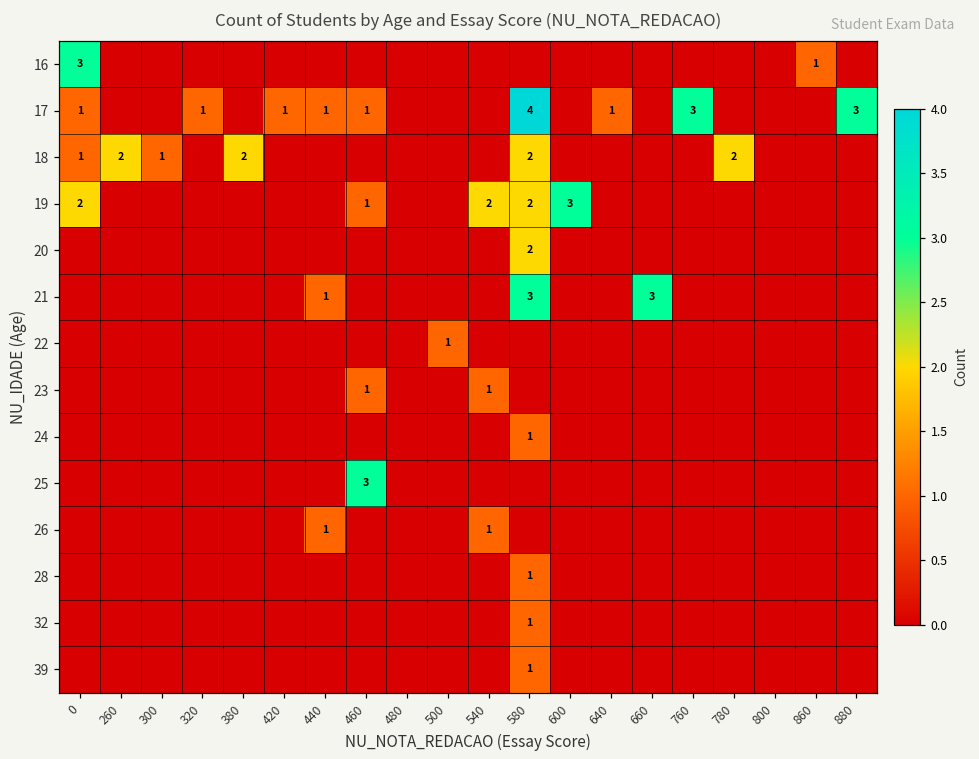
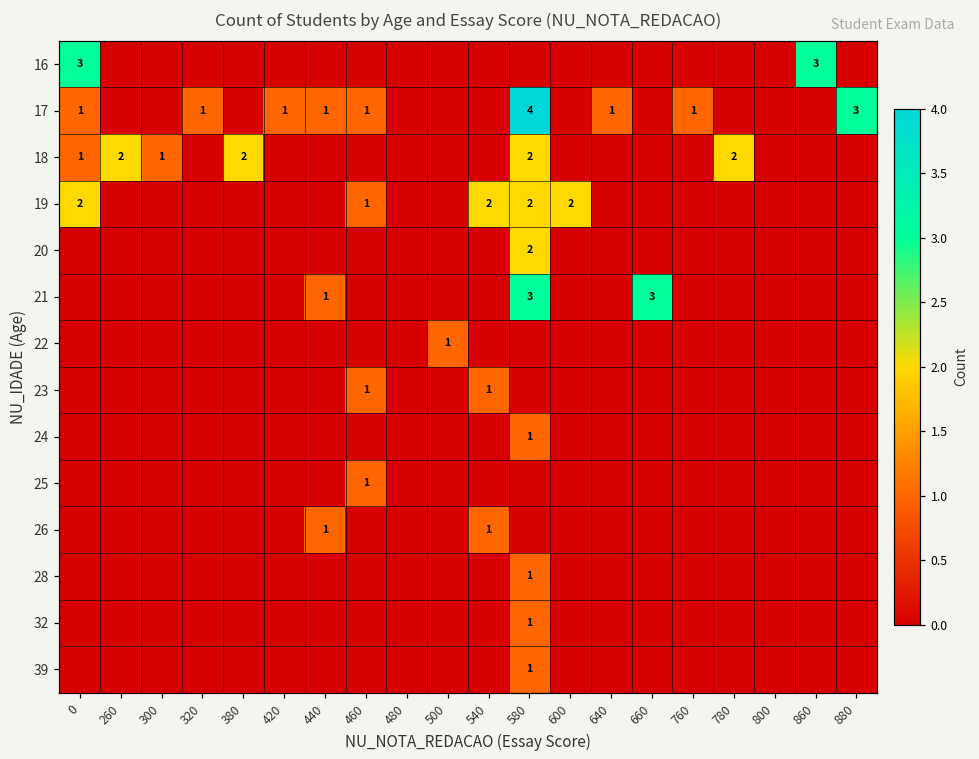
16, 860: 1 -> 3
17, 760: 3 -> 1
19, 600: 3 -> 2
25, 460: 3 -> 1
